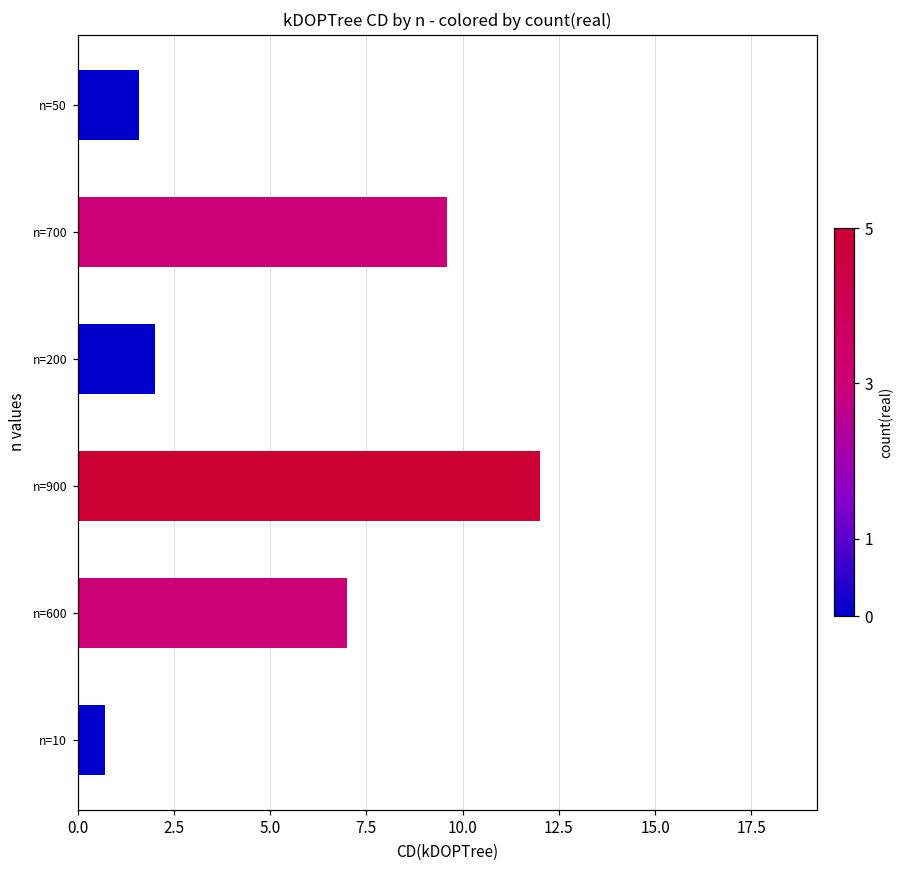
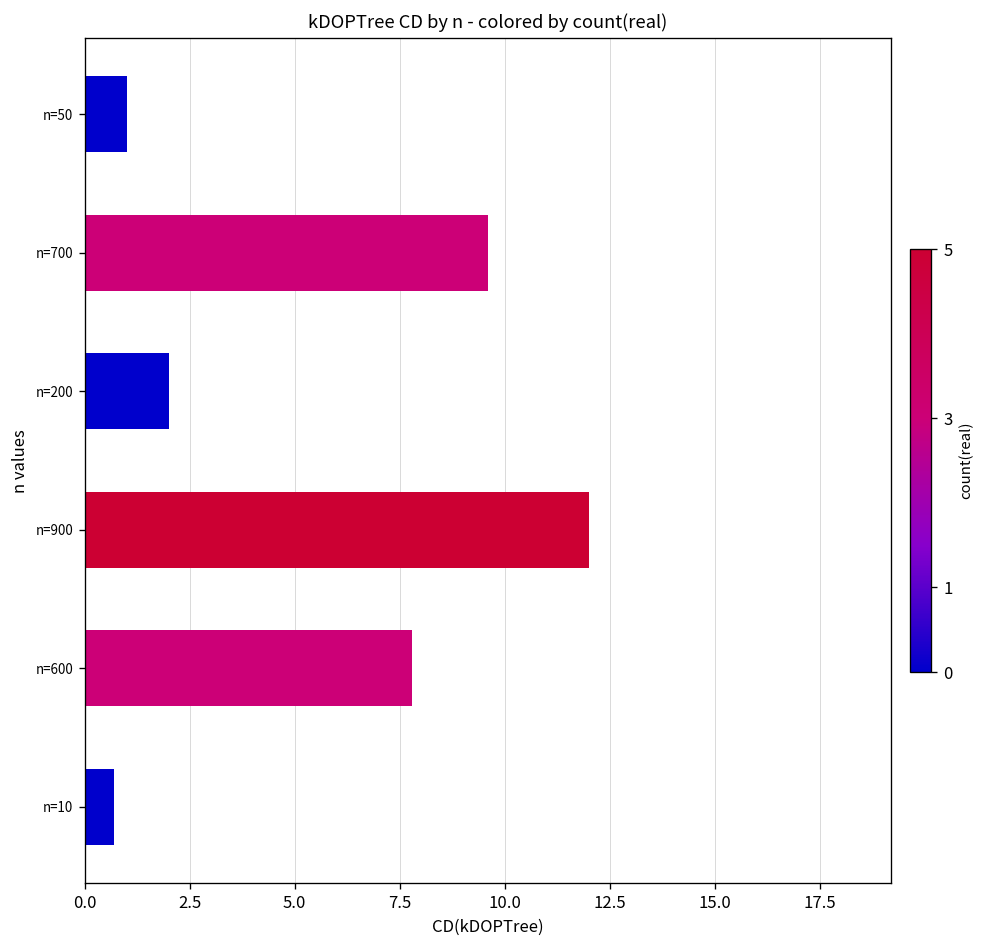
n=50: 1.6 -> 1.0
n=600: 7.0 -> 7.8
